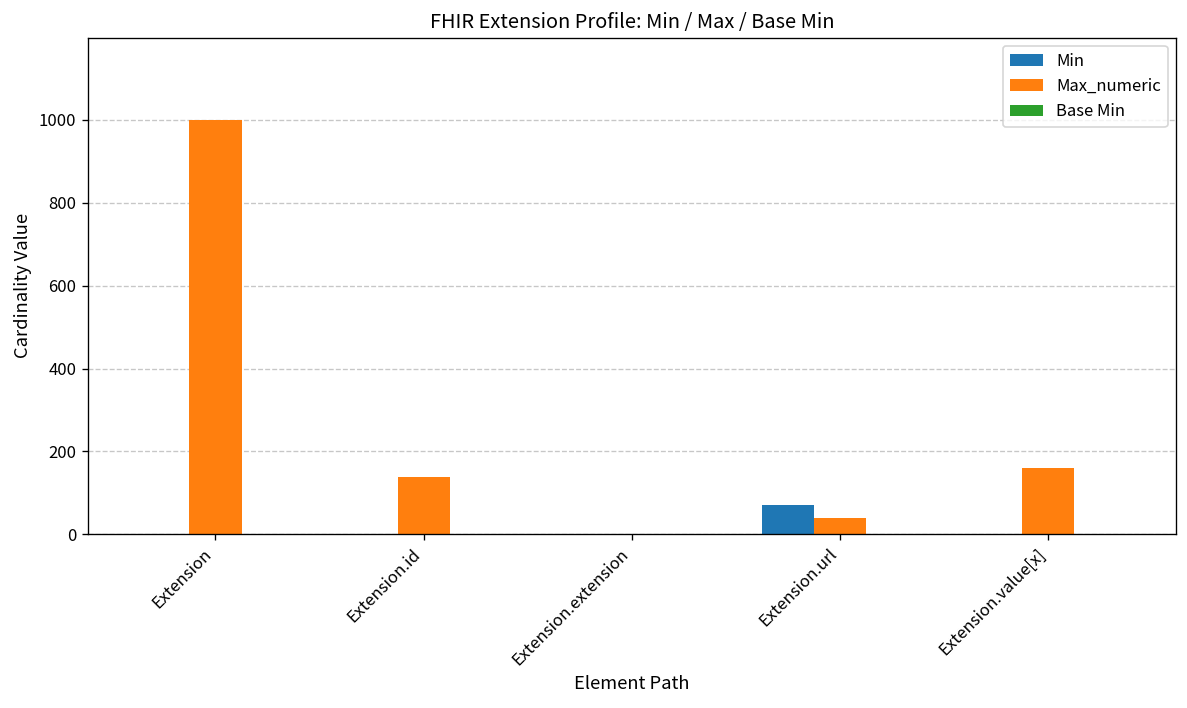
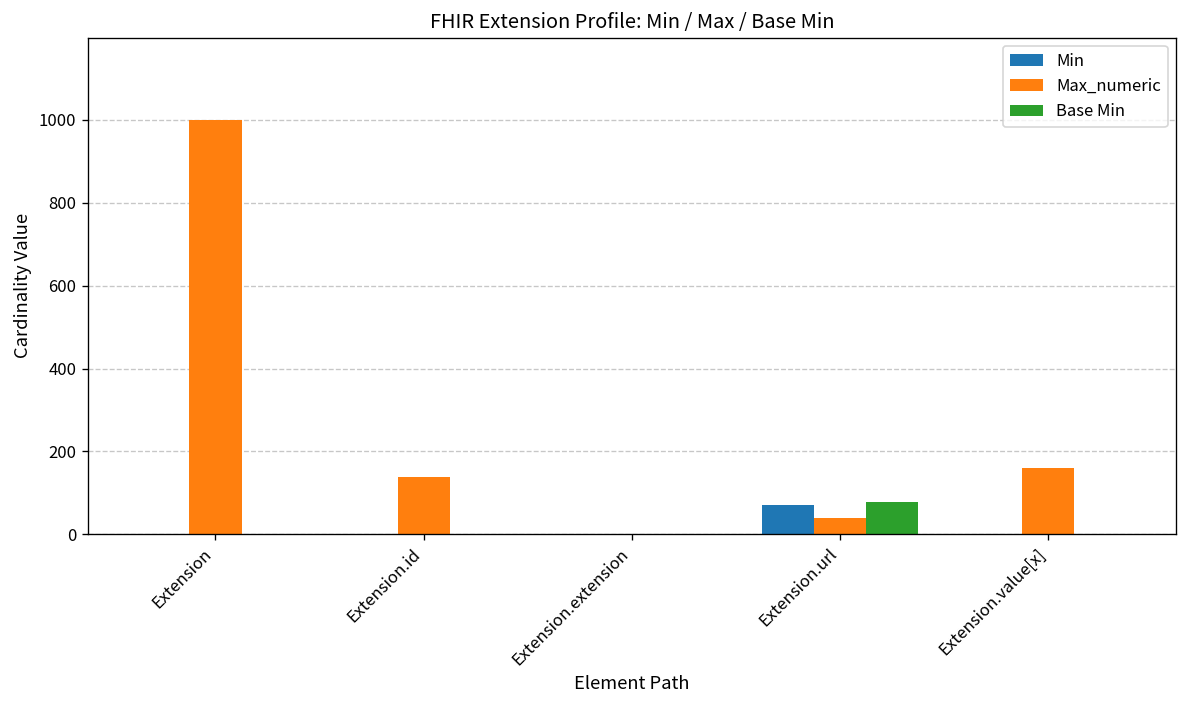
Base Min, Extension.url: 0 -> 80
